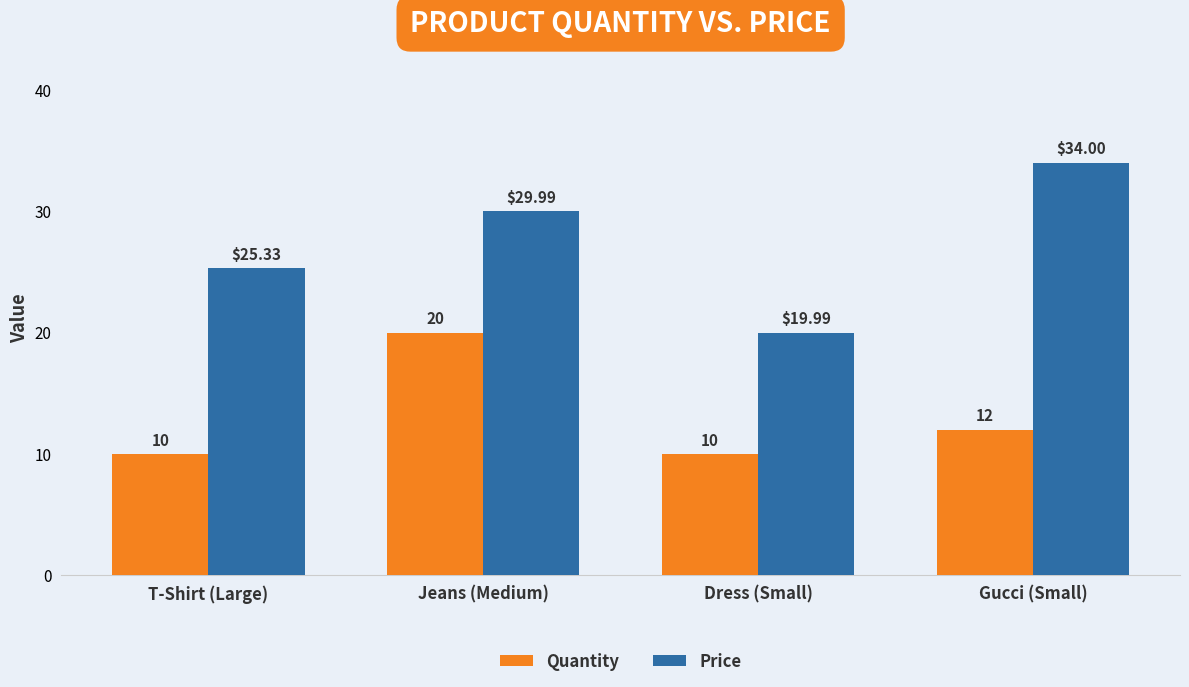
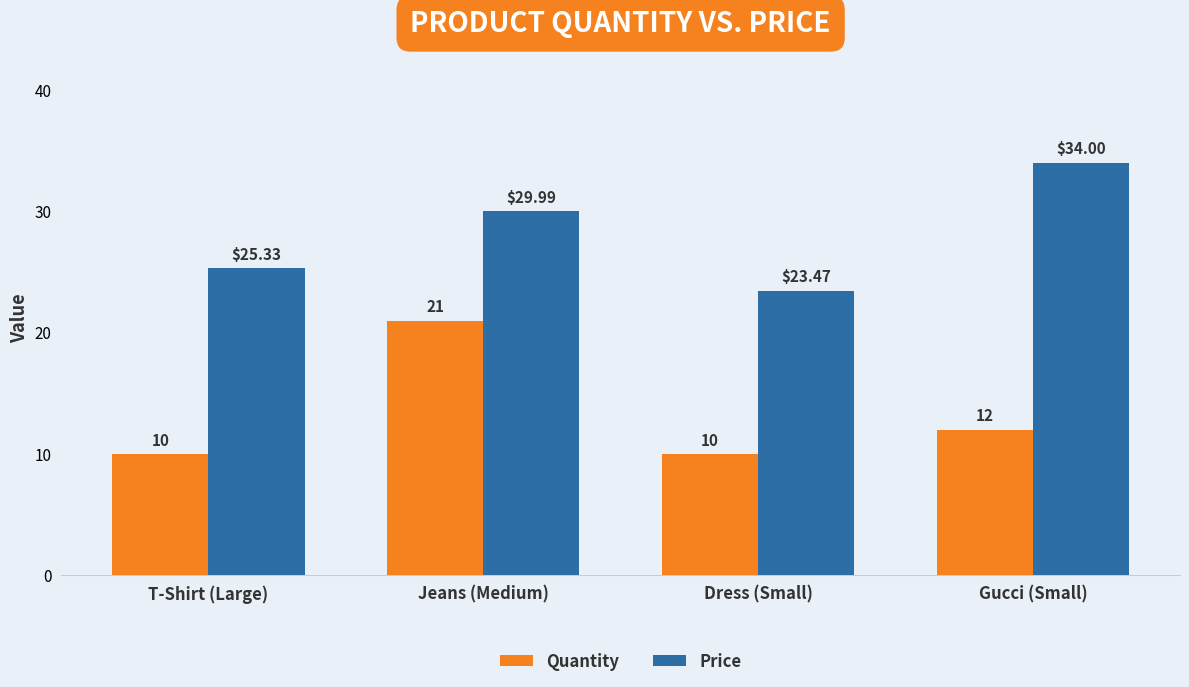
Quantity, Jeans (Medium): 20 -> 21
Price, Dress (Small): $19.99 -> $23.47
